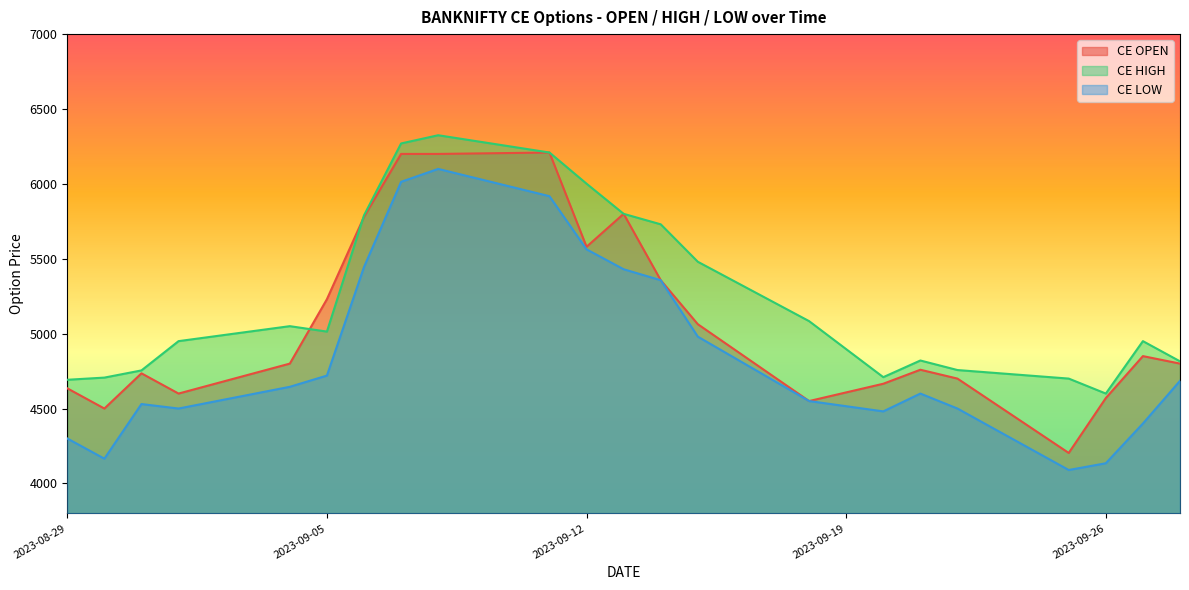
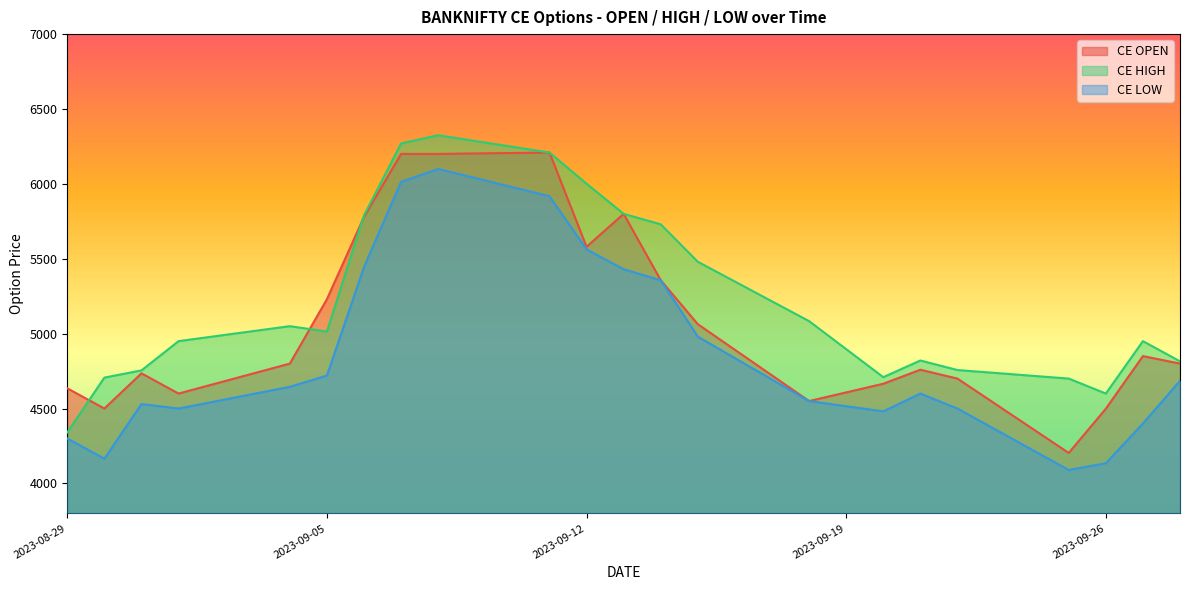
CE HIGH, 2023-08-29: 4690 -> 4340
CE OPEN, 2023-09-26: 4570 -> 4500
